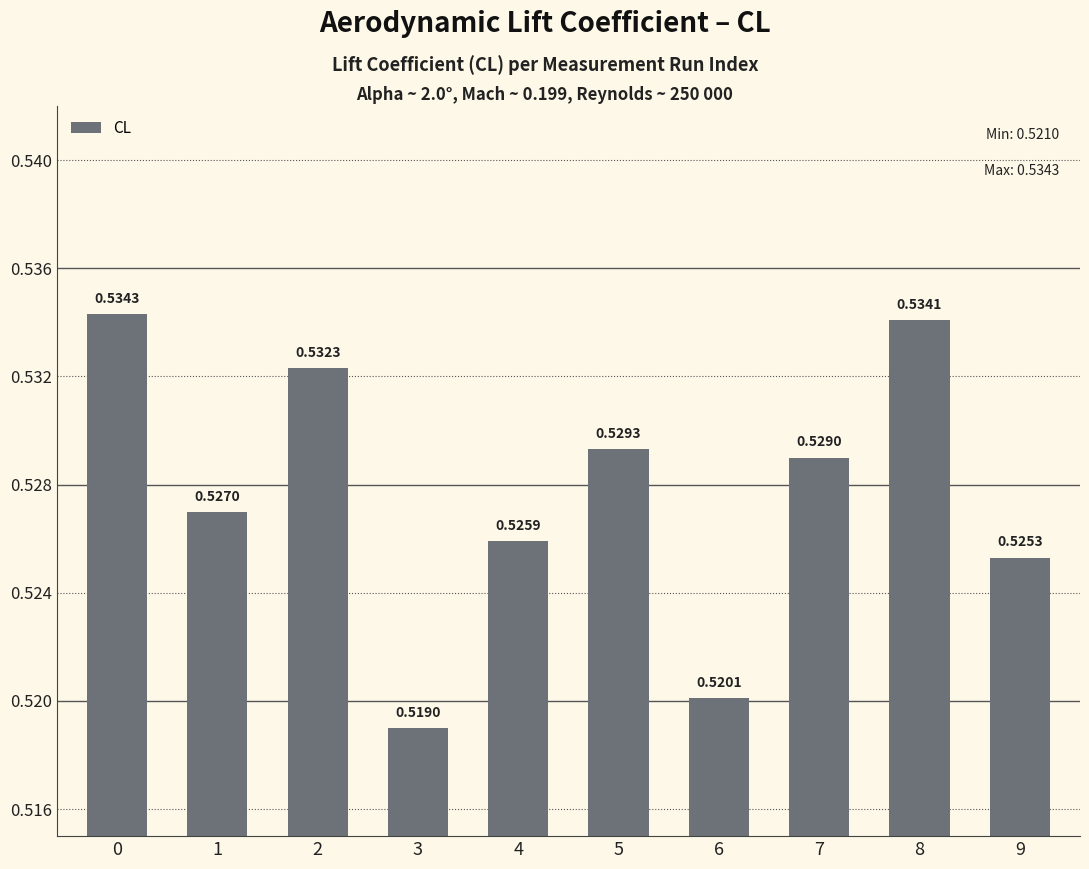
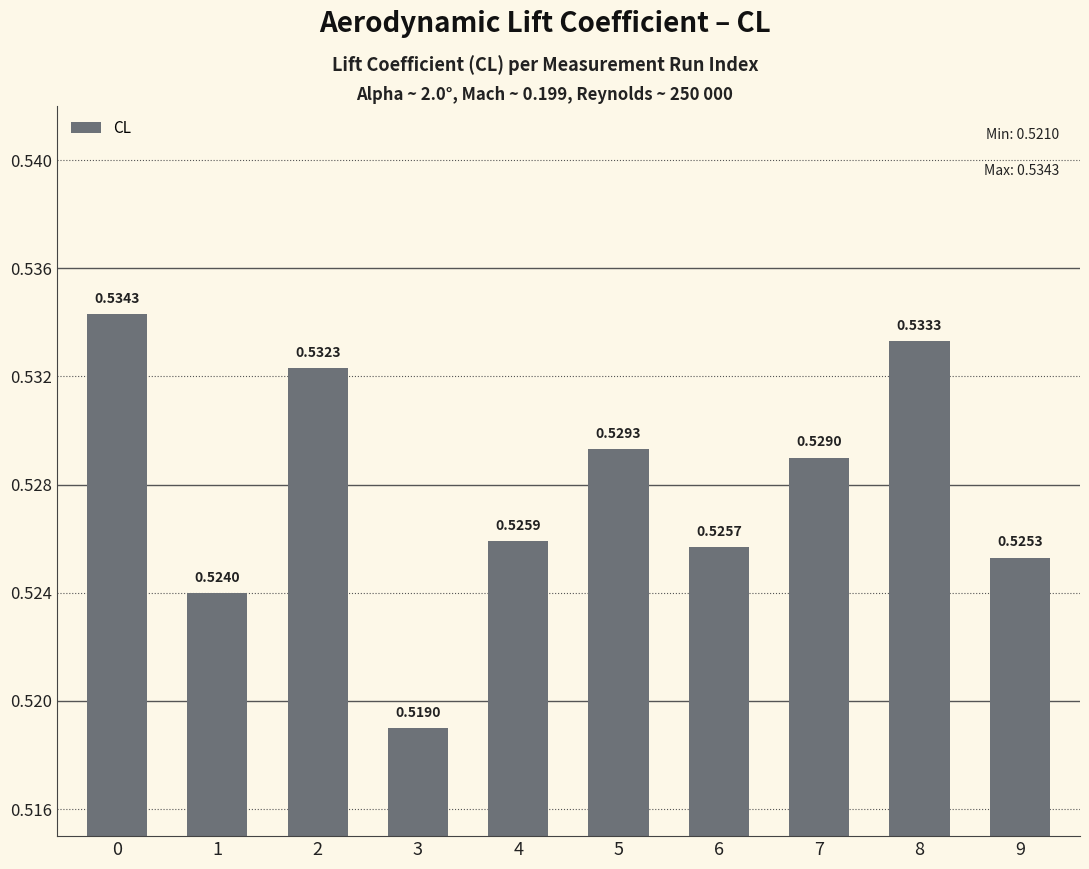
1: 0.5270 -> 0.5240
6: 0.5201 -> 0.5257
8: 0.5341 -> 0.5333
